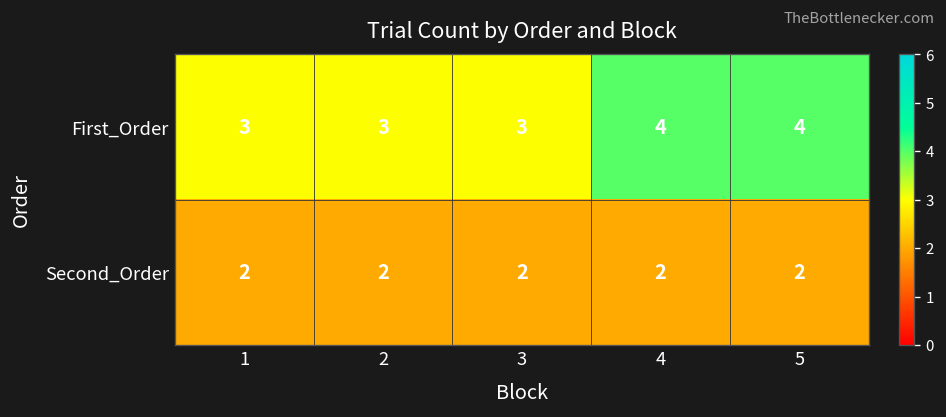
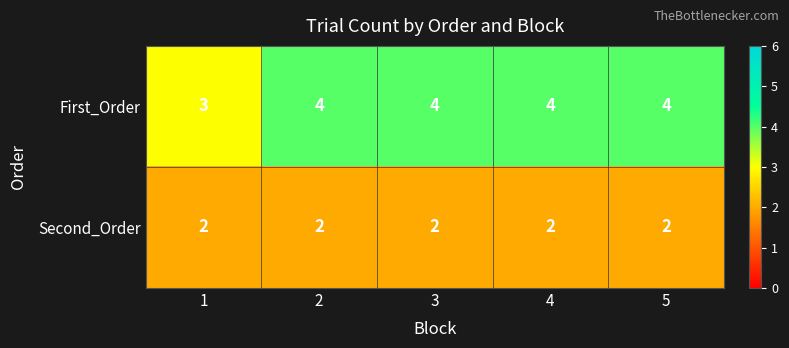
First_Order, 2: 3 -> 4
First_Order, 3: 3 -> 4
